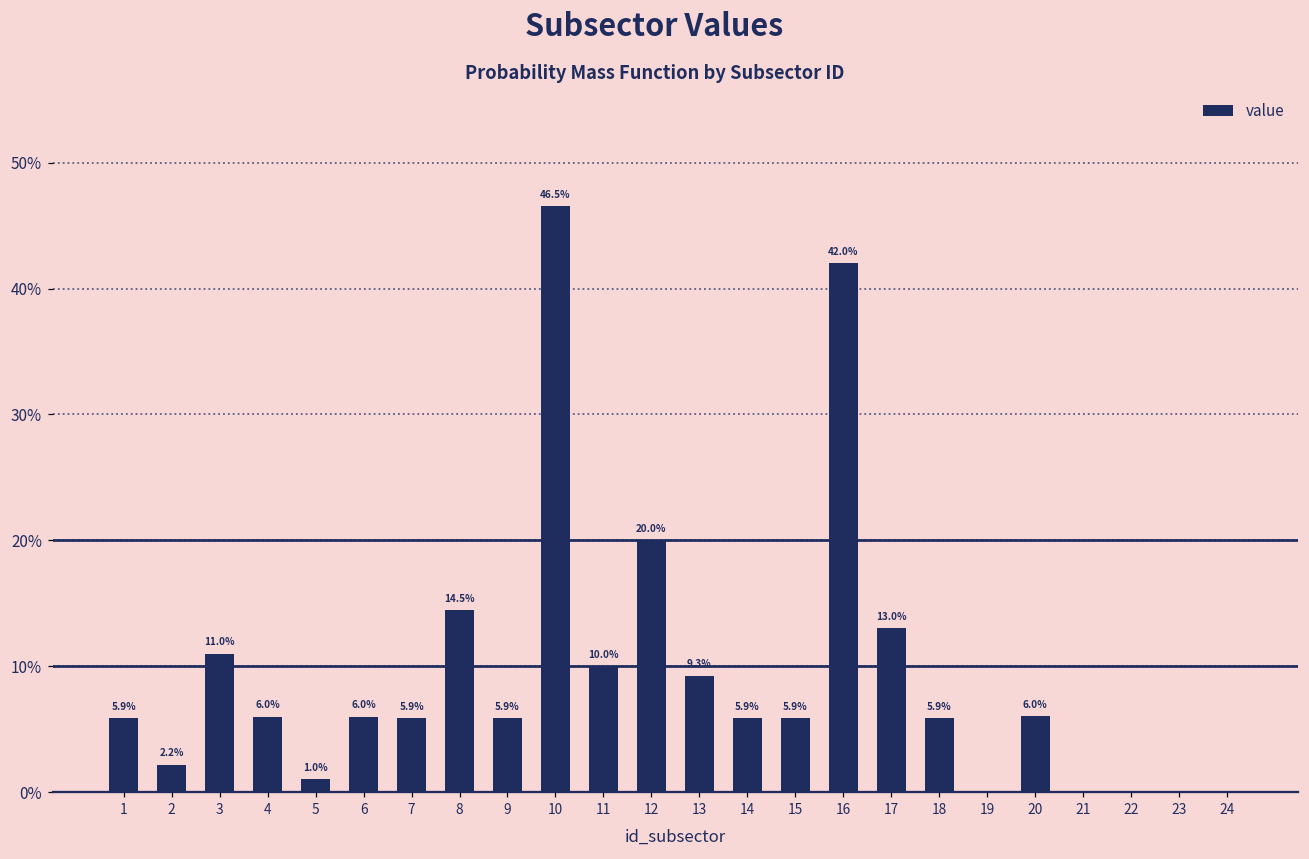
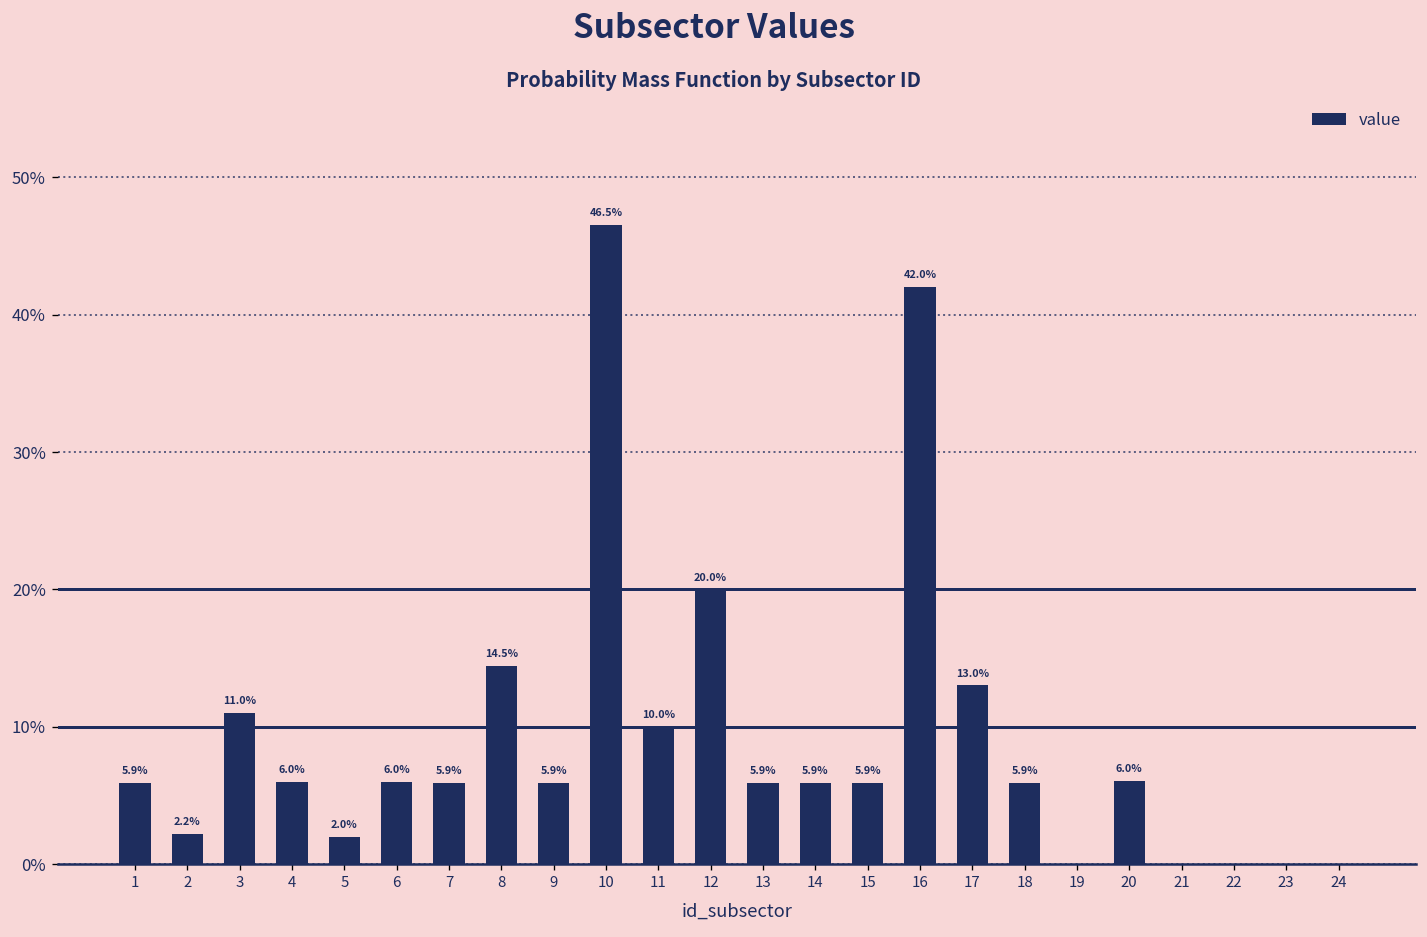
5: 1.0% -> 2.0%
13: 9.3% -> 5.9%
